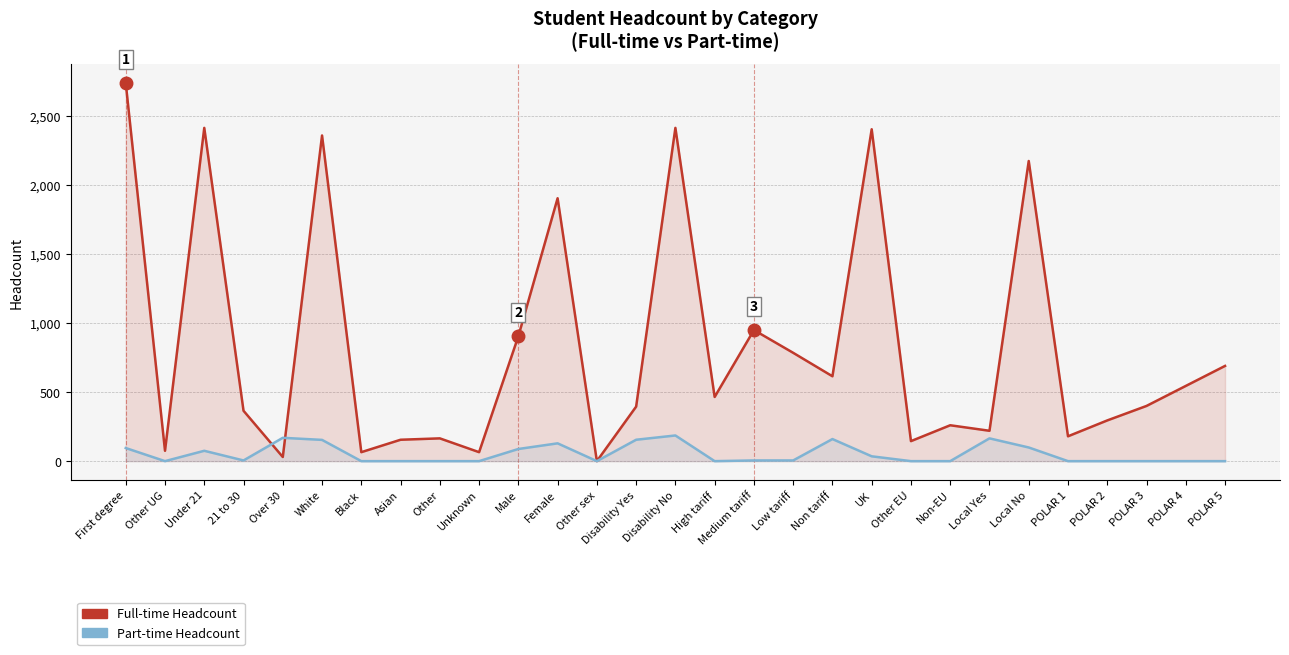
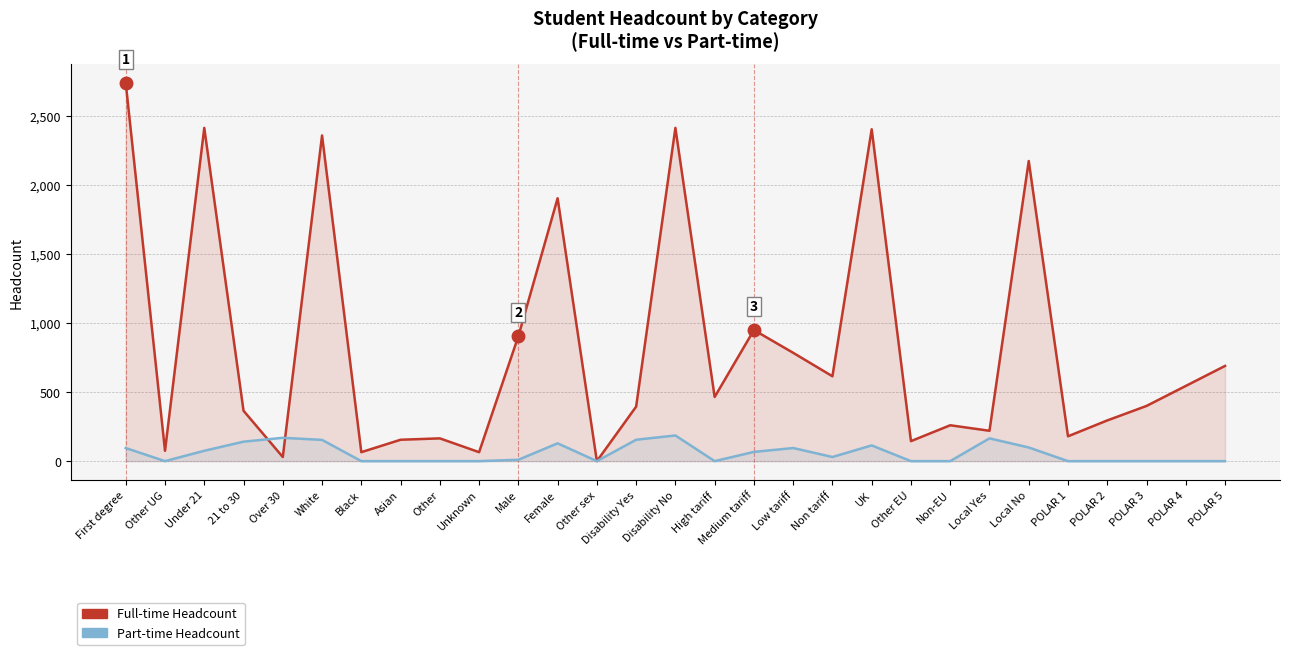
Part-time Headcount, 21 to 30: 10 -> 140
Part-time Headcount, Male: 90 -> 10
Part-time Headcount, Medium tariff: 10 -> 70
Part-time Headcount, Low tariff: 10 -> 100
Part-time Headcount, Non tariff: 160 -> 30
Part-time Headcount, UK: 40 -> 110
